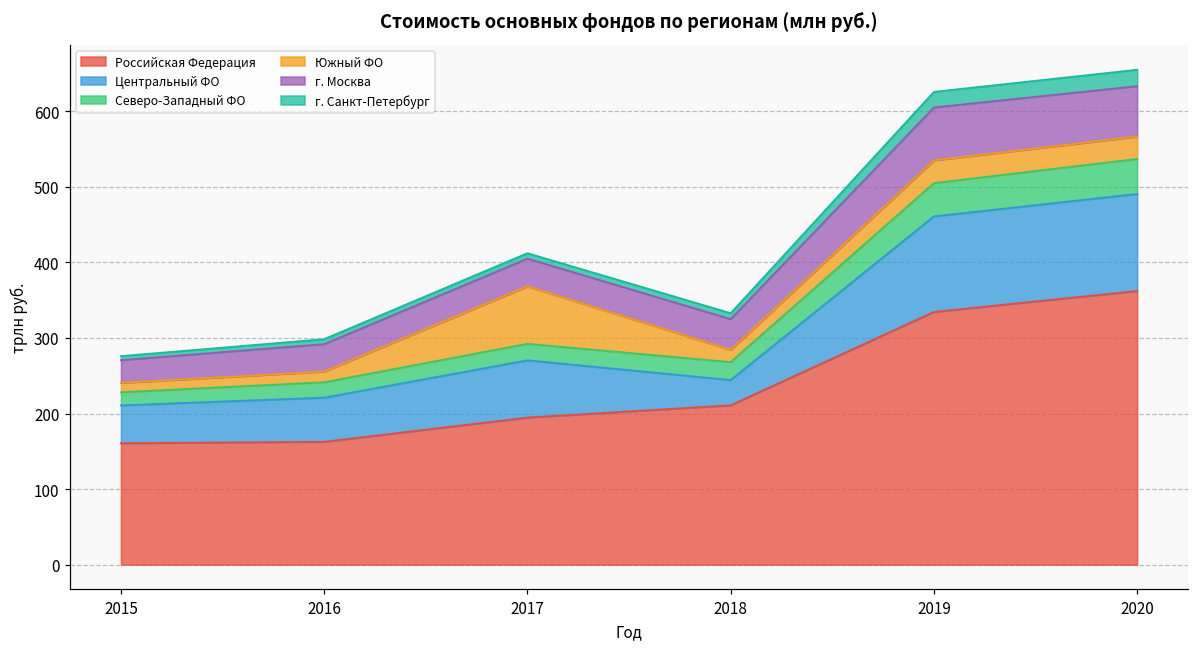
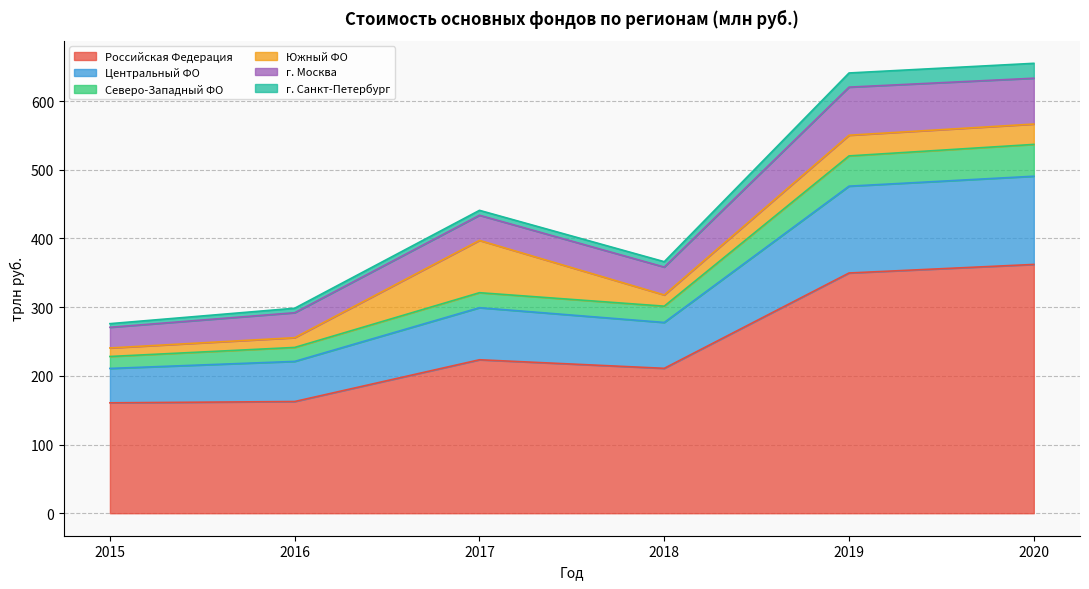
Российская Федерация, 2017: 190 -> 220
Центральный ФО, 2018: 30 -> 70
Российская Федерация, 2019: 330 -> 350
